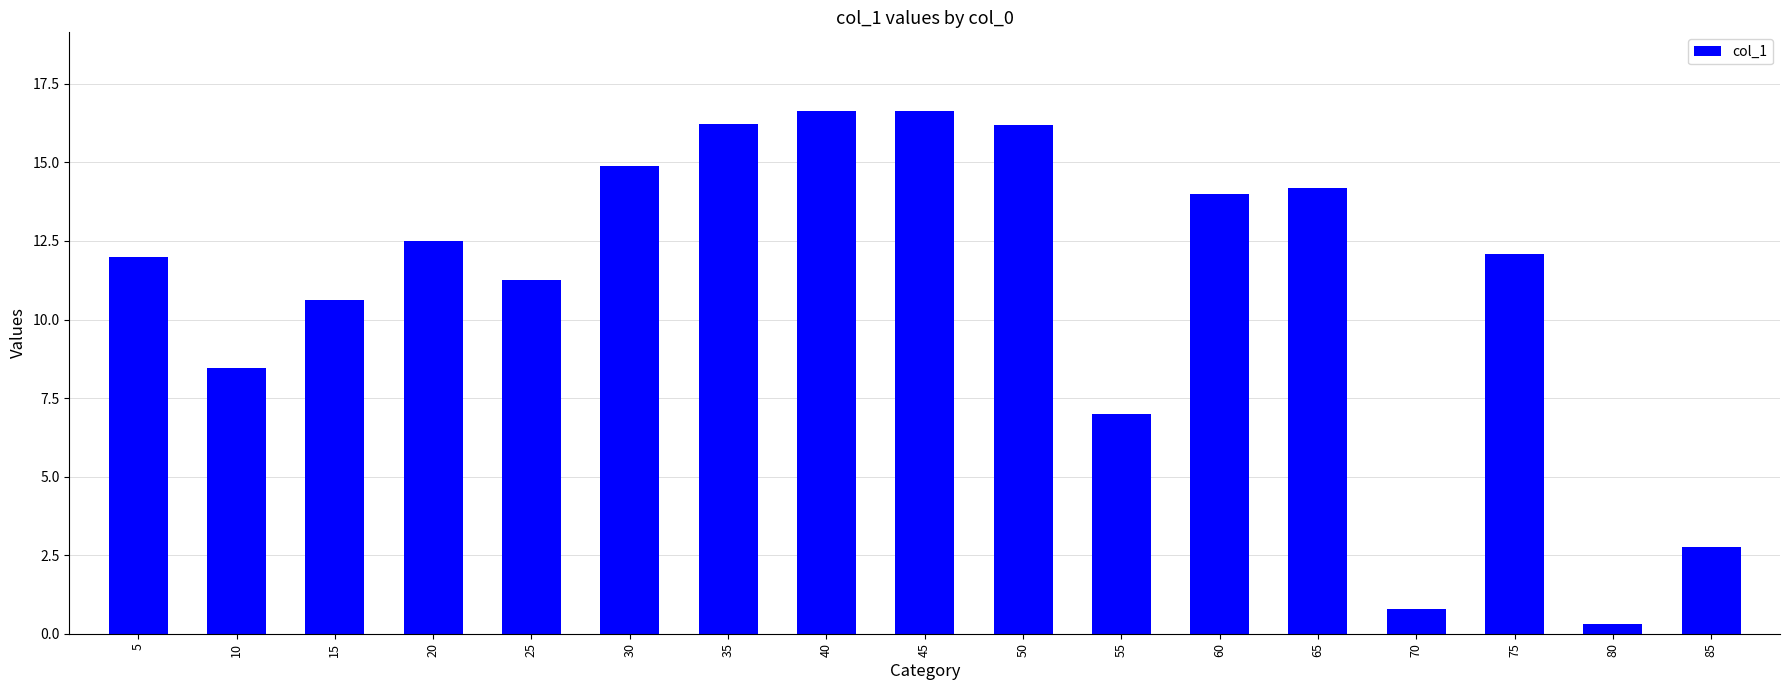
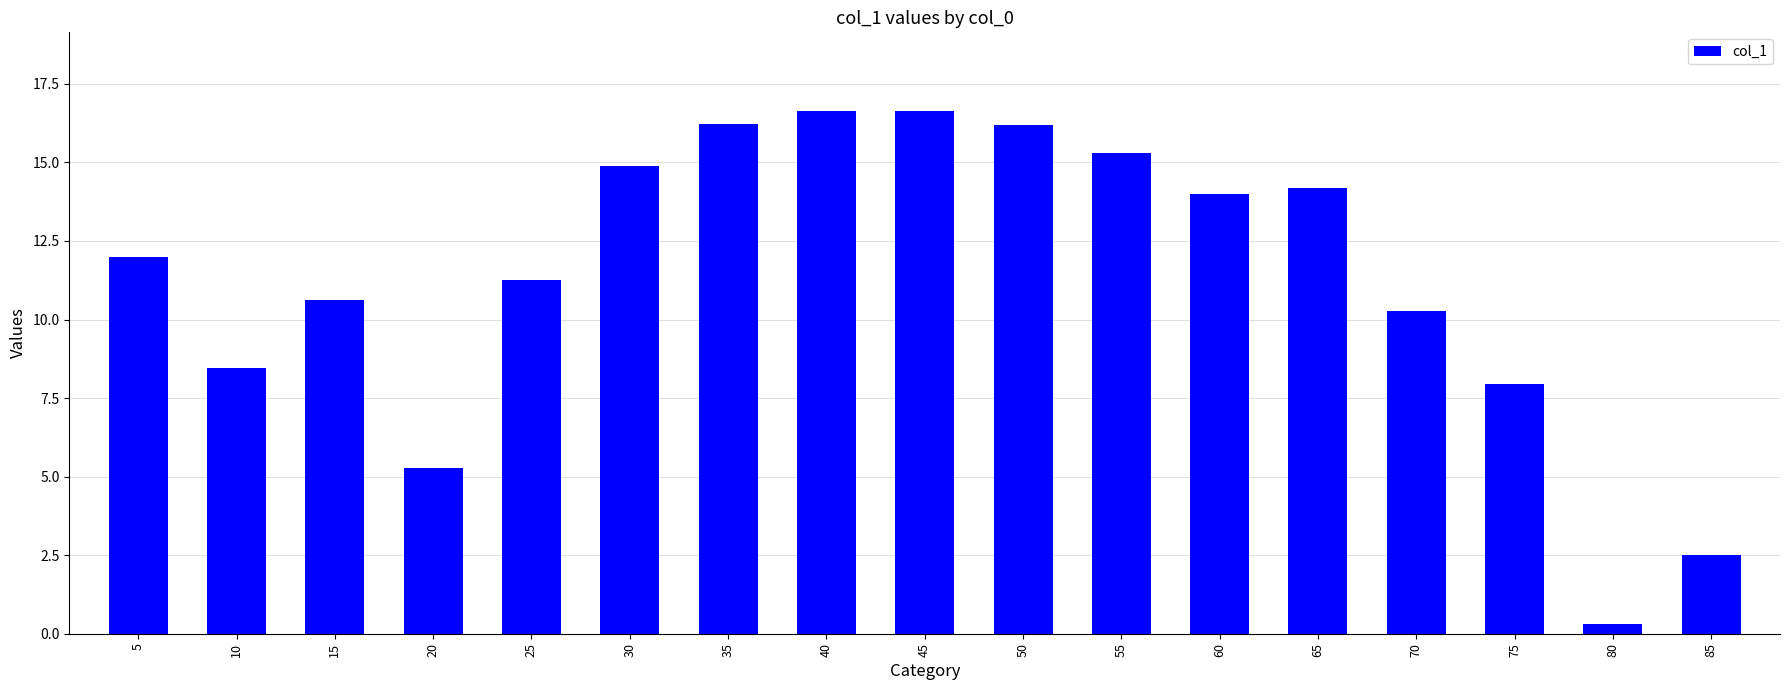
20: 12.5 -> 5.3
55: 7.0 -> 15.3
70: 0.8 -> 10.3
75: 12.1 -> 8.0
85: 2.8 -> 2.5
